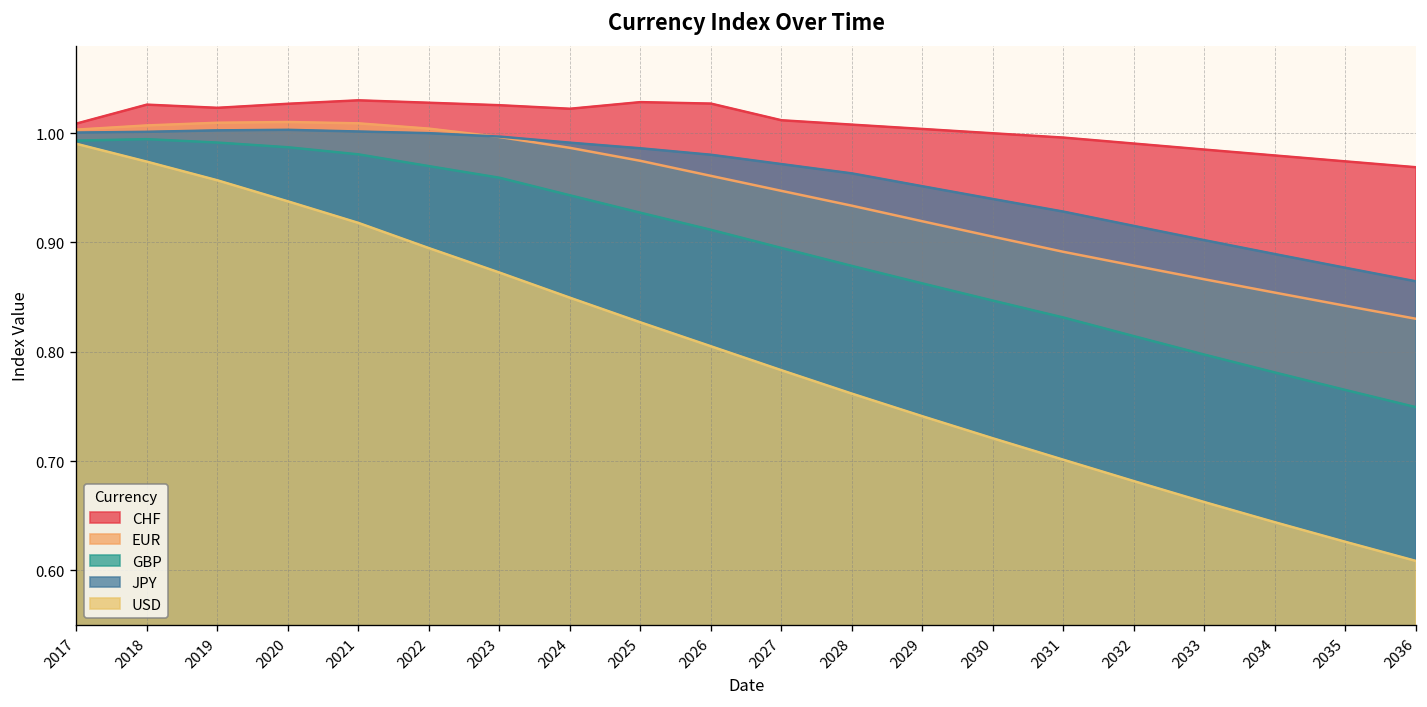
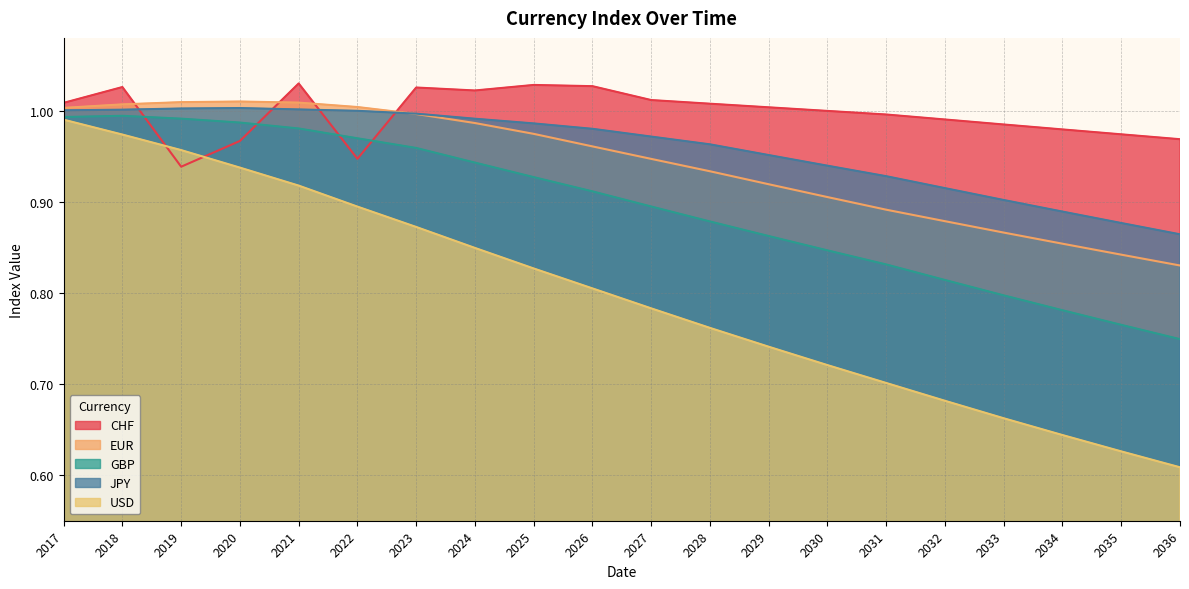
CHF, 2019: 1.02 -> 0.94
CHF, 2020: 1.03 -> 0.97
CHF, 2022: 1.03 -> 0.95
